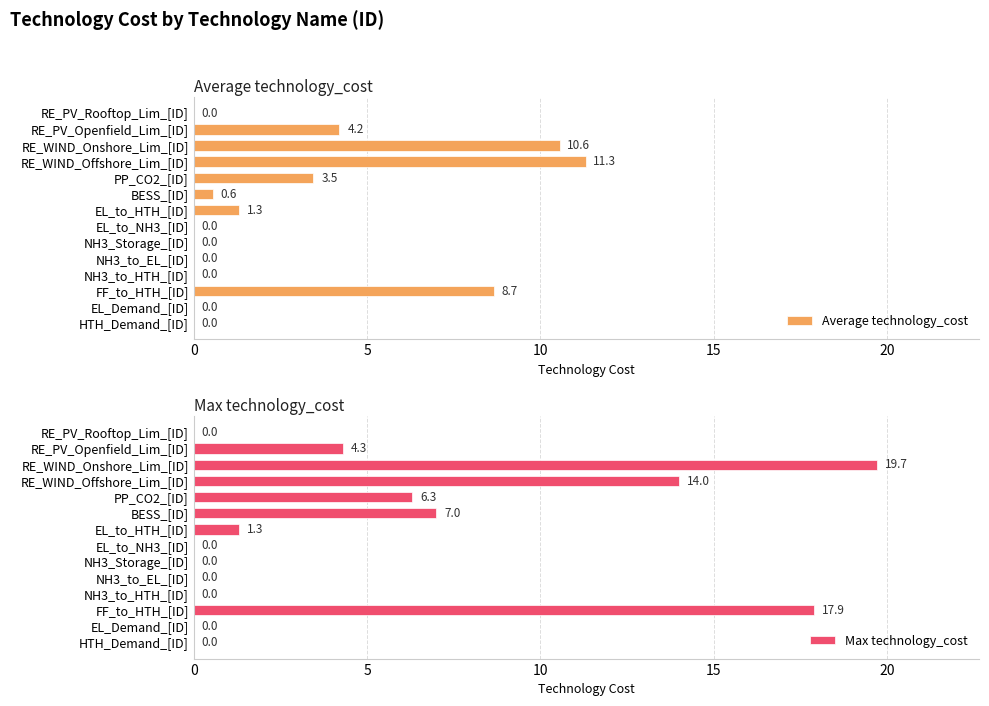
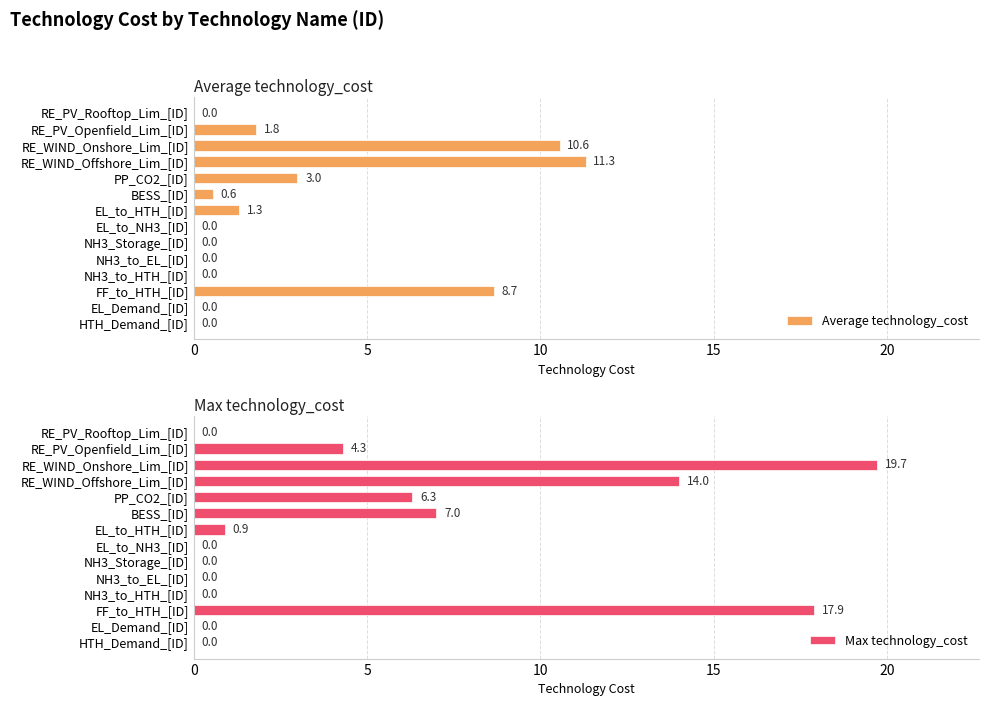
Average technology_cost, RE_PV_Openfield_Lim_[ID]: 4.2 -> 1.8
Average technology_cost, PP_CO2_[ID]: 3.5 -> 3.0
Max technology_cost, EL_to_HTH_[ID]: 1.3 -> 0.9
